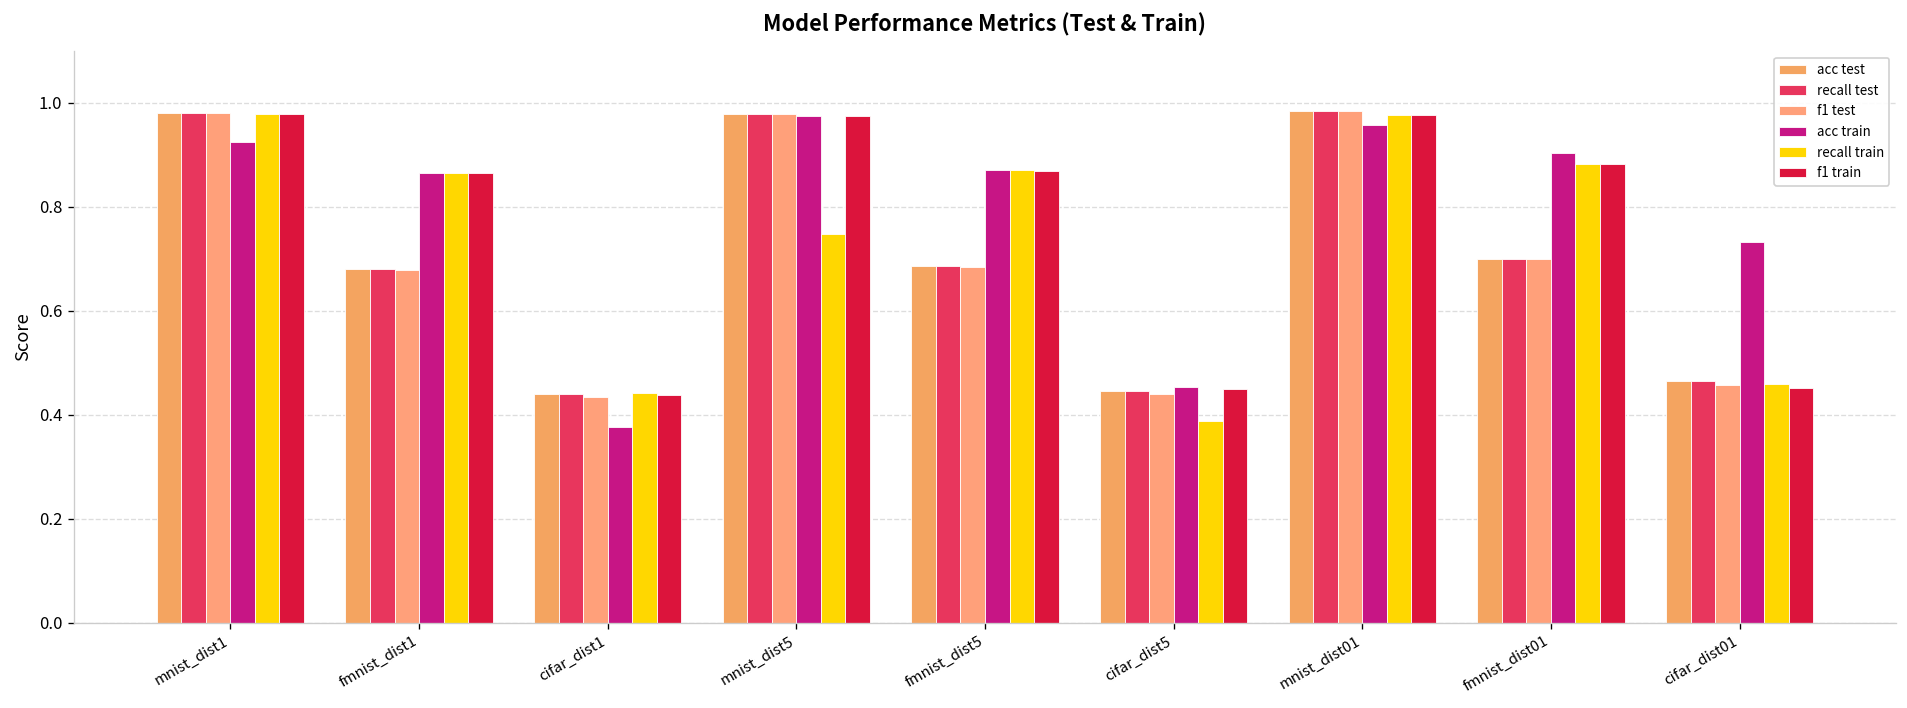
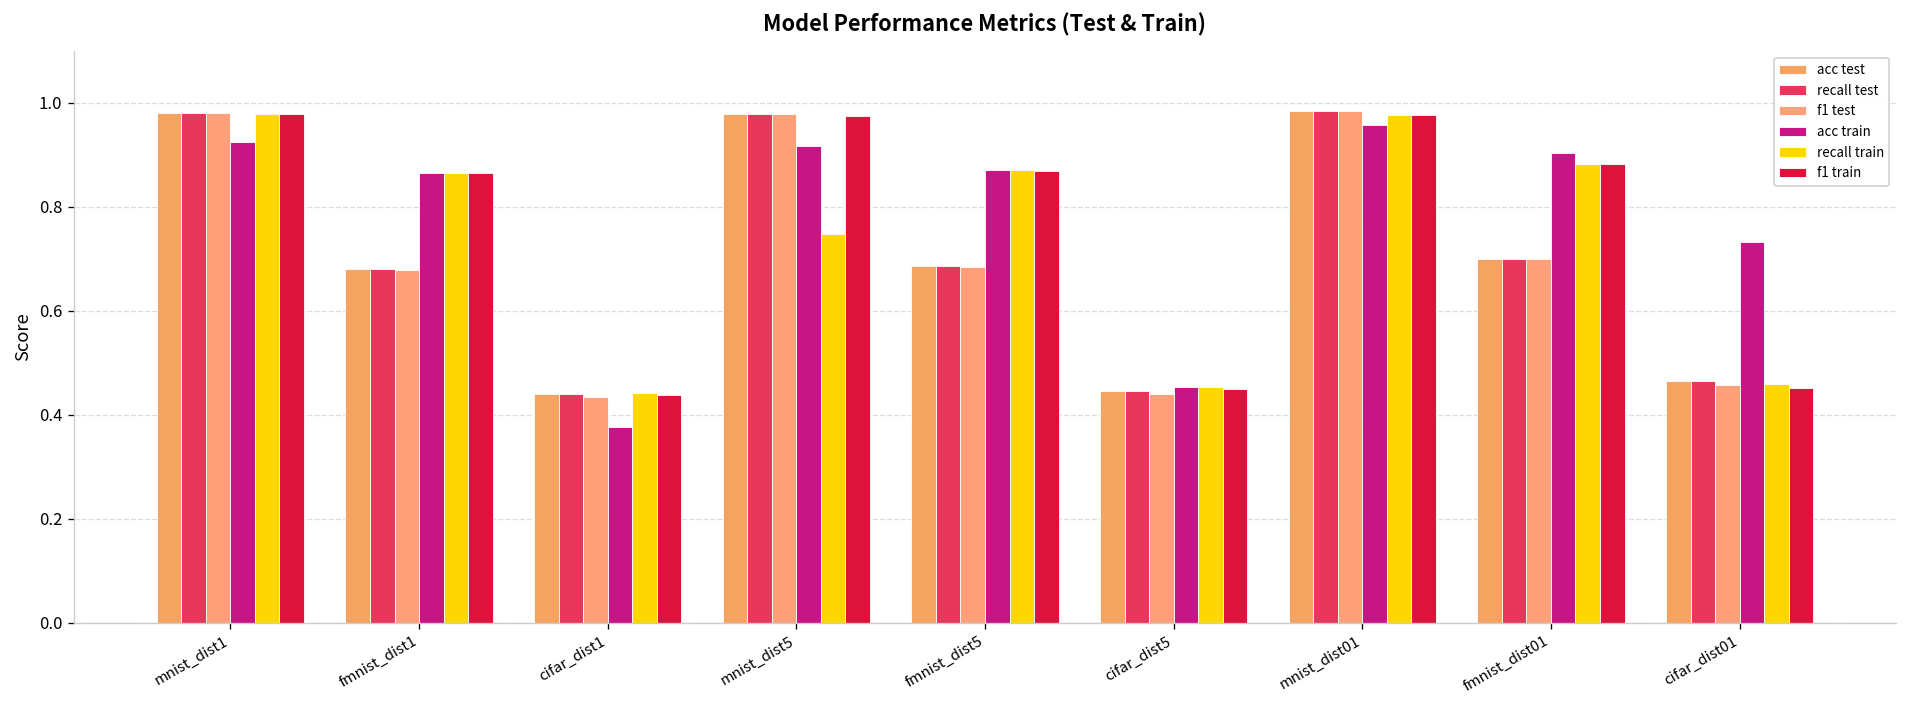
acc train, mnist_dist5: 0.98 -> 0.92
recall train, cifar_dist5: 0.39 -> 0.45
